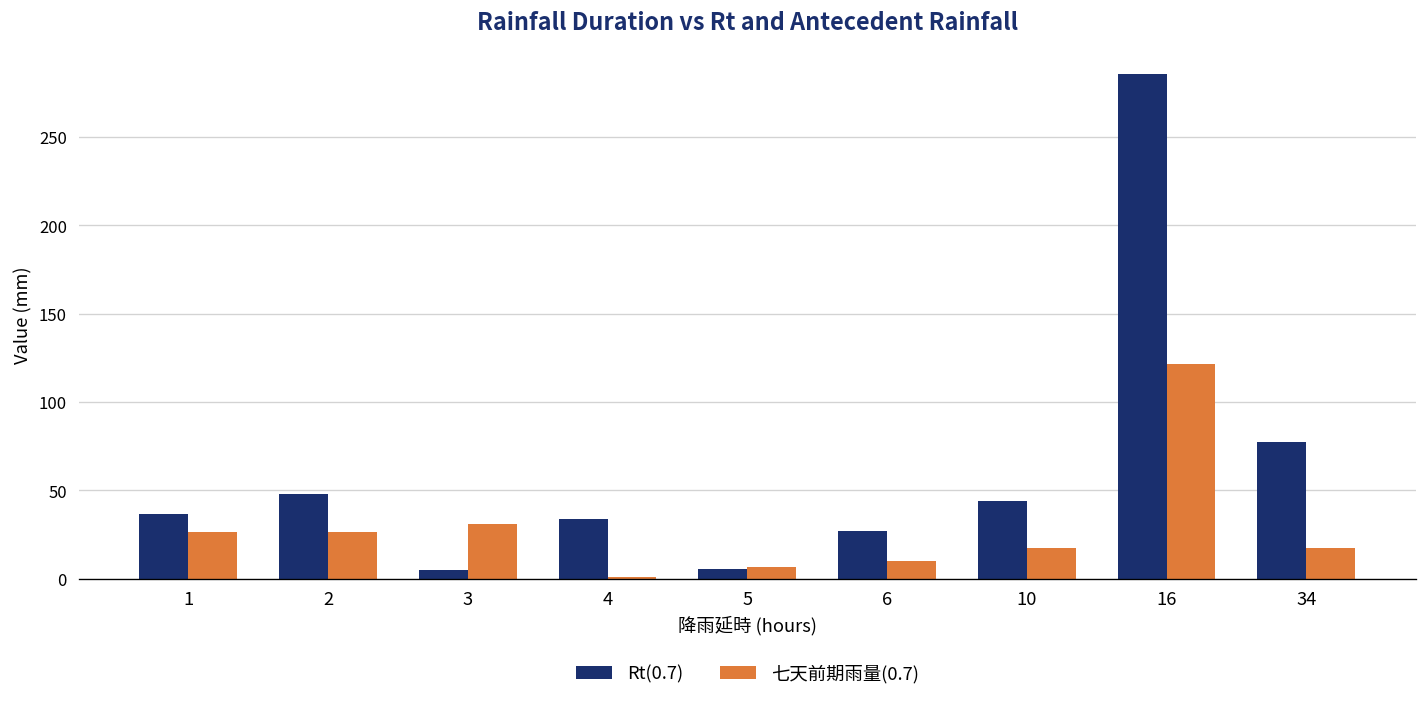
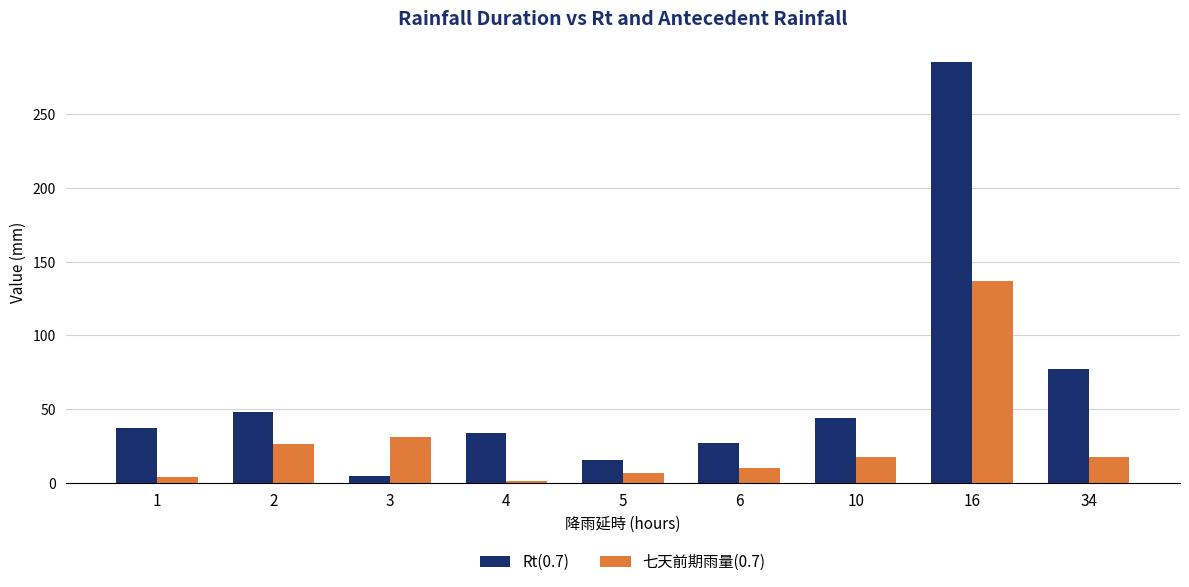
七天前期雨量(0.7), 1: 26 -> 4
Rt(0.7), 5: 6 -> 16
七天前期雨量(0.7), 16: 121 -> 137
